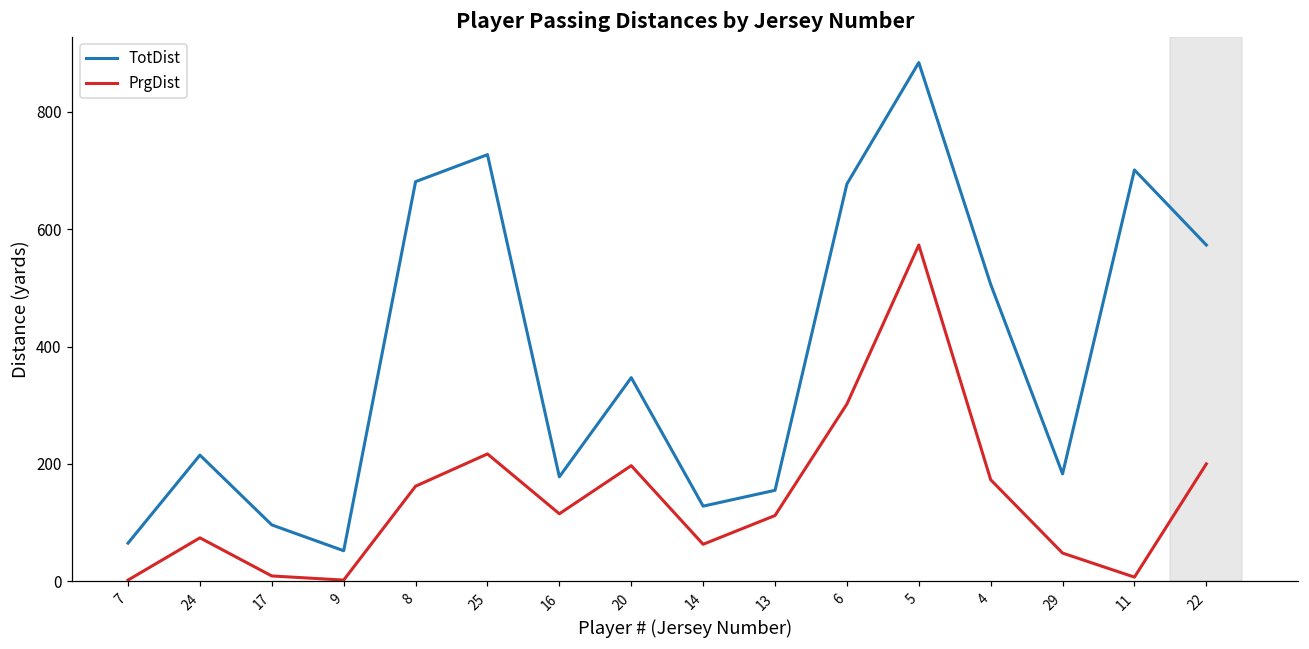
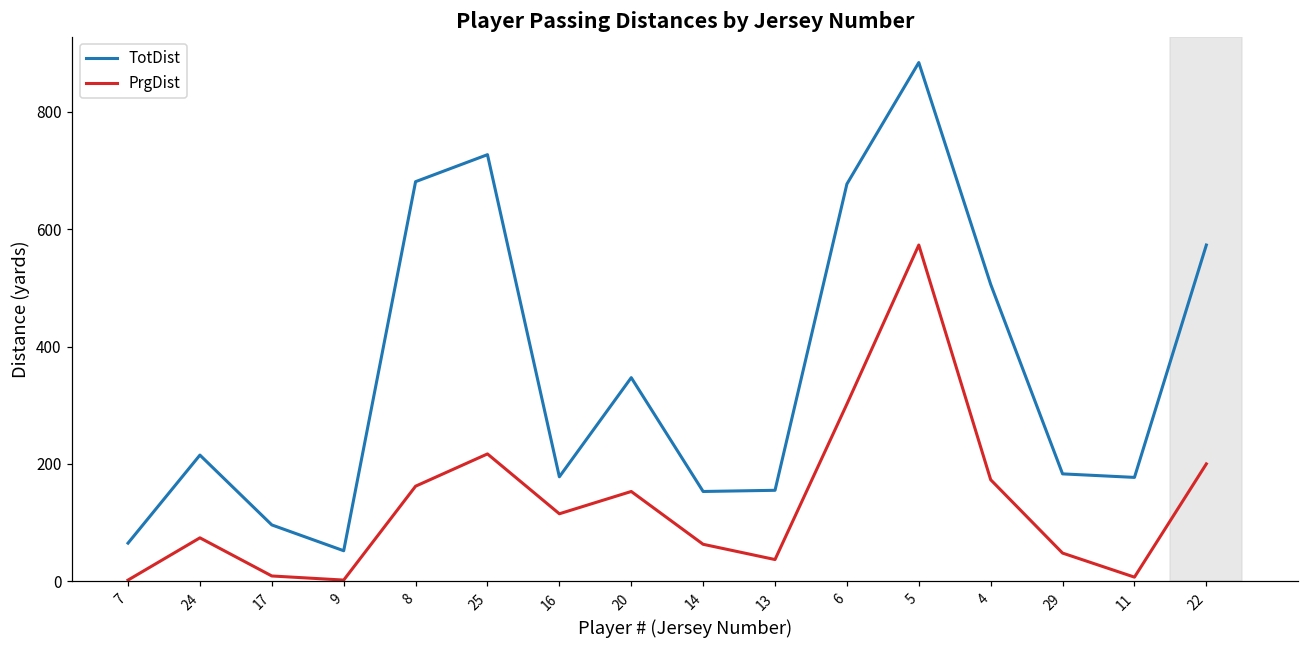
PrgDist, 20: 200 -> 150
TotDist, 14: 130 -> 150
PrgDist, 13: 110 -> 40
TotDist, 11: 700 -> 180
